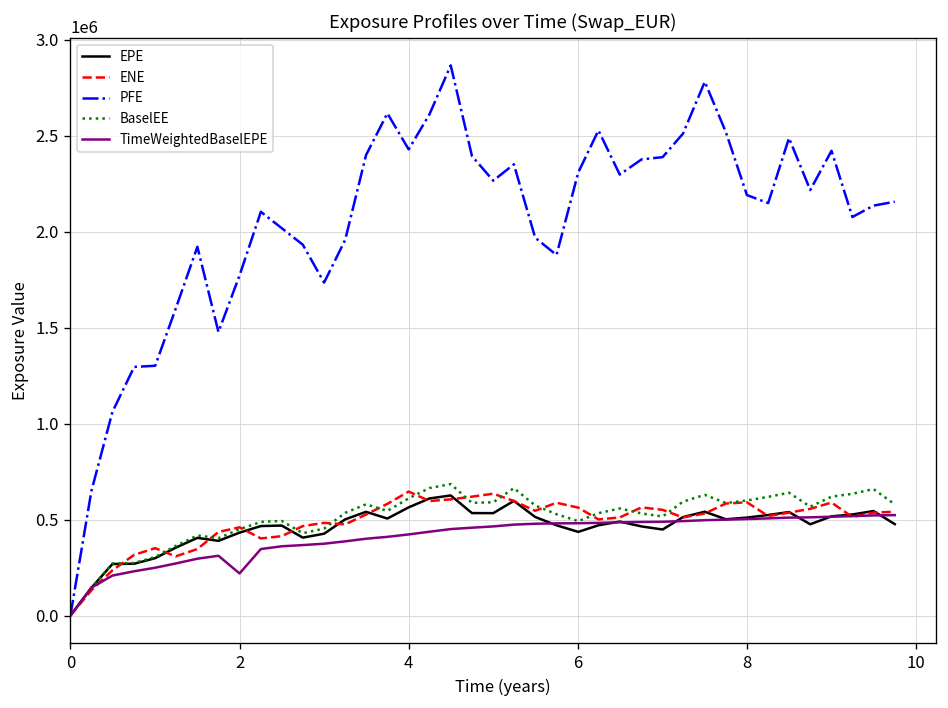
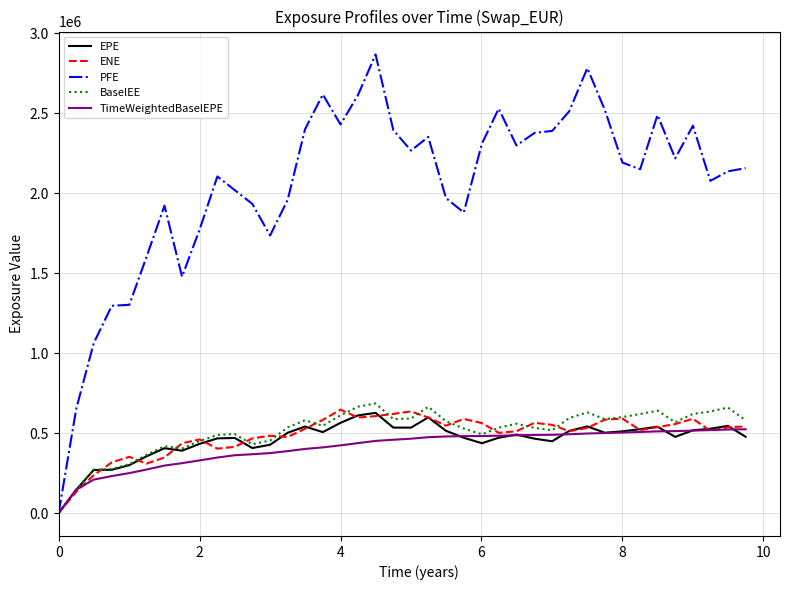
TimeWeightedBaselEPE, 2: 220000 -> 330000
